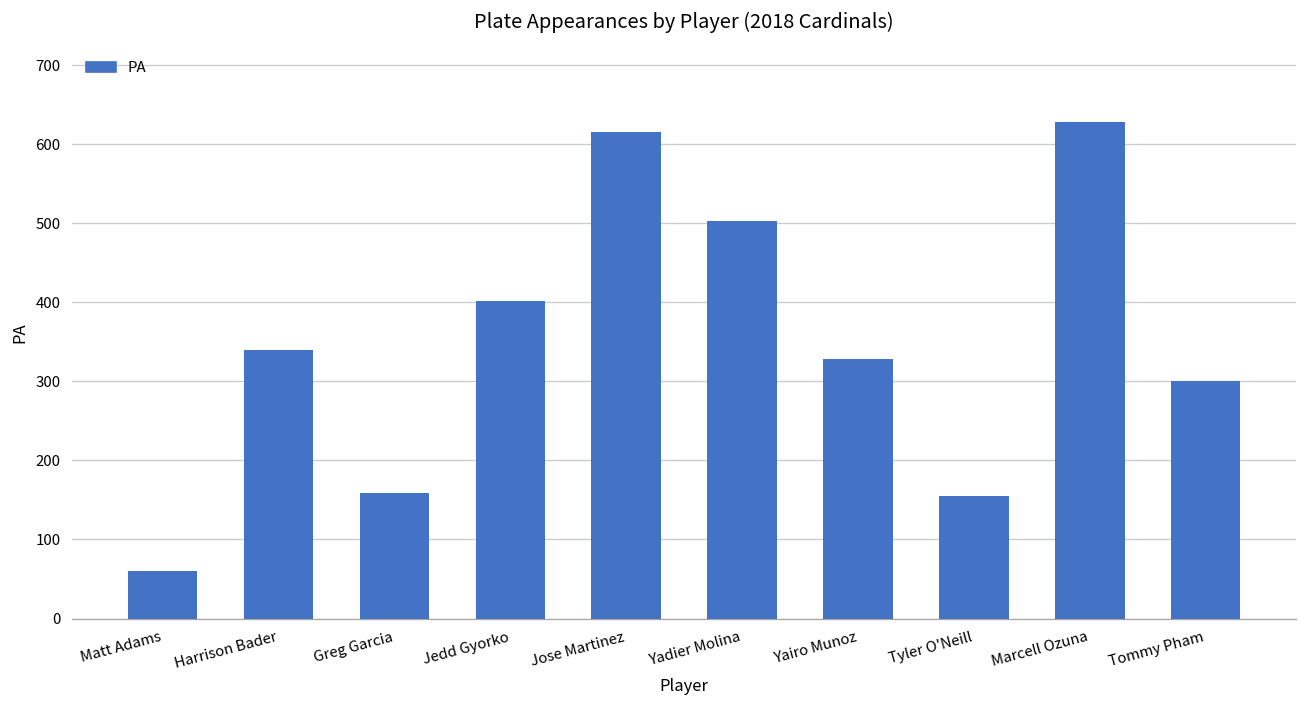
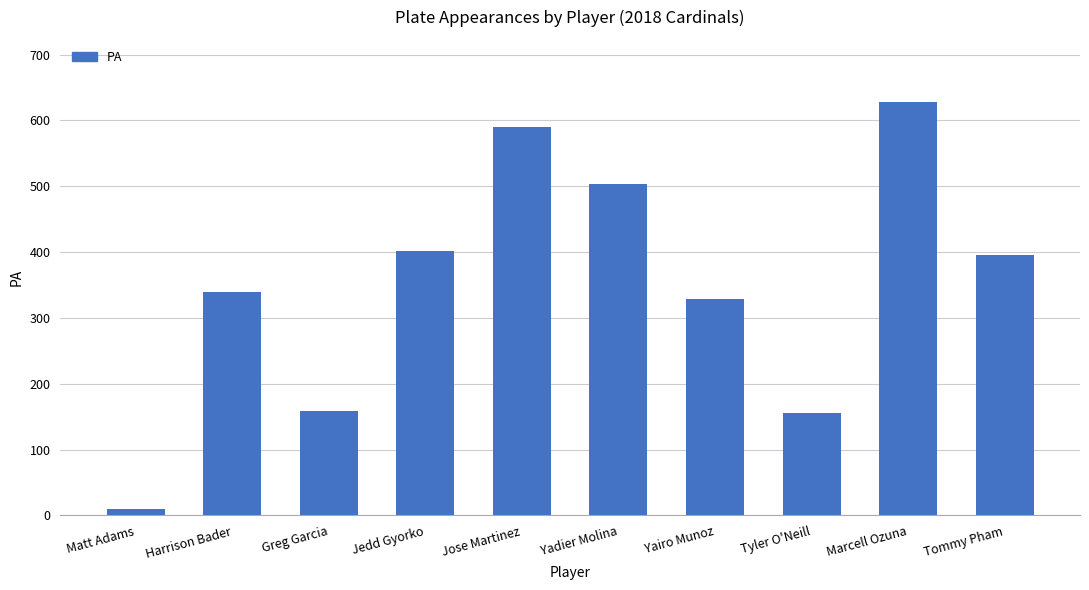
Matt Adams: 60 -> 10
Jose Martinez: 620 -> 590
Tommy Pham: 300 -> 400
